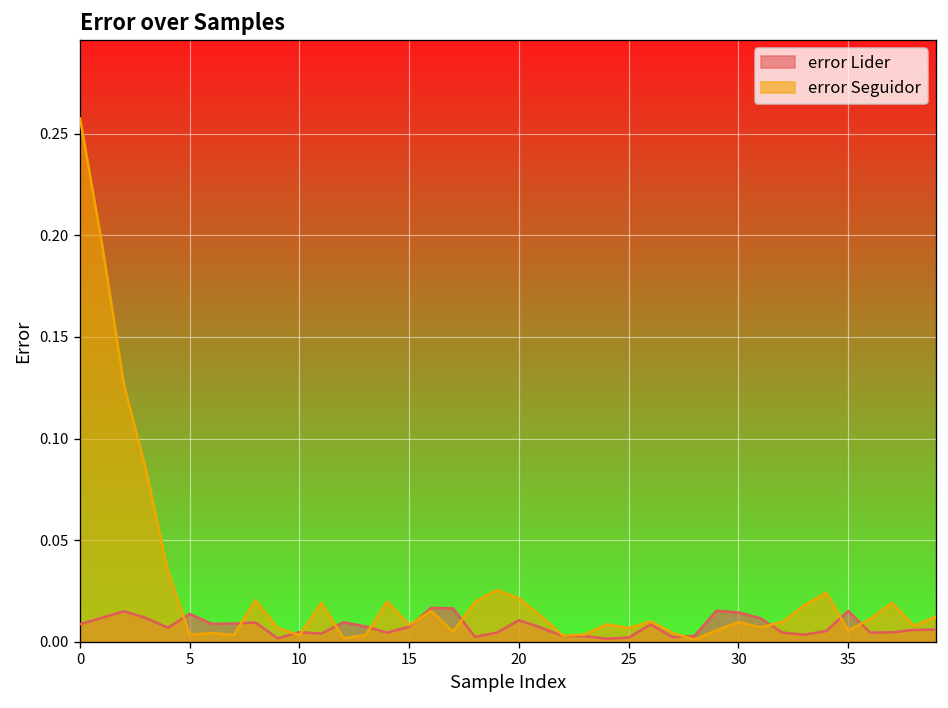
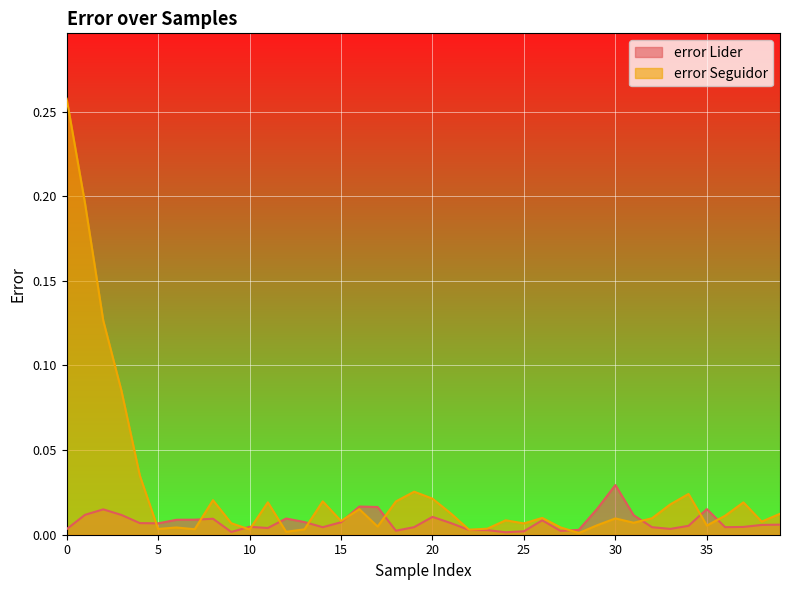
error Lider, 0: 0.009 -> 0.003
error Lider, 5: 0.014 -> 0.007
error Lider, 30: 0.014 -> 0.029
